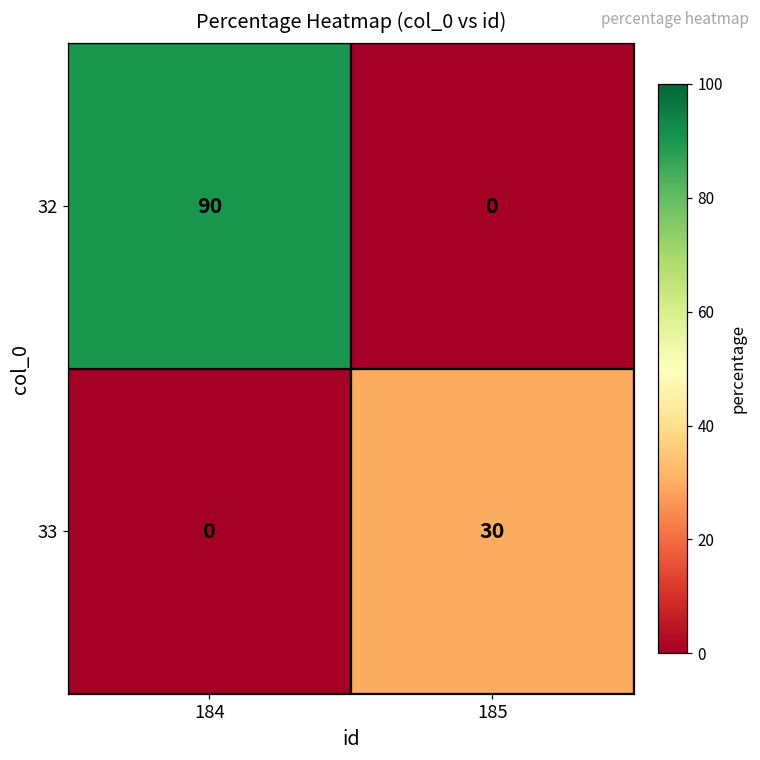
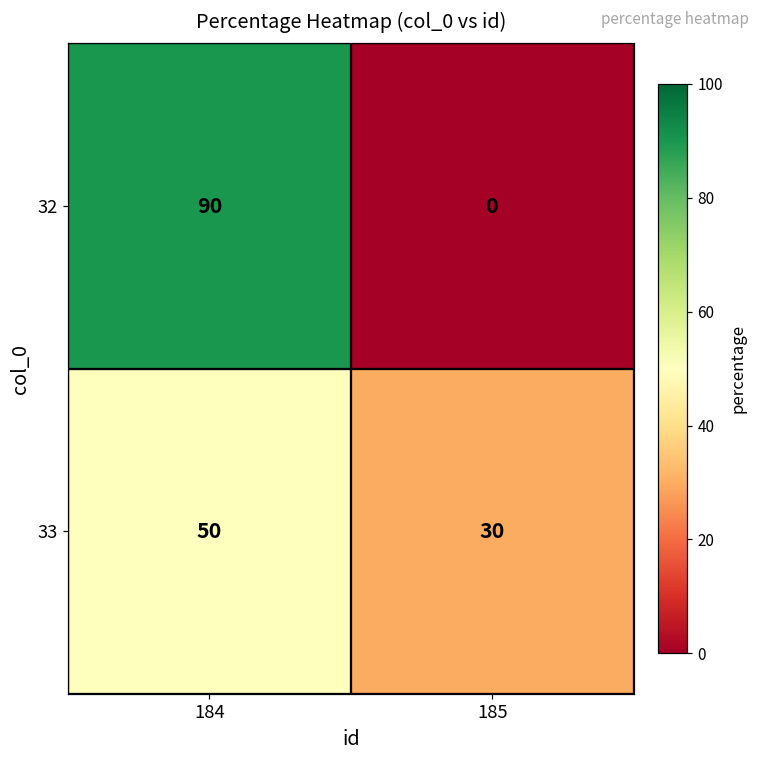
33, 184: 0 -> 50
